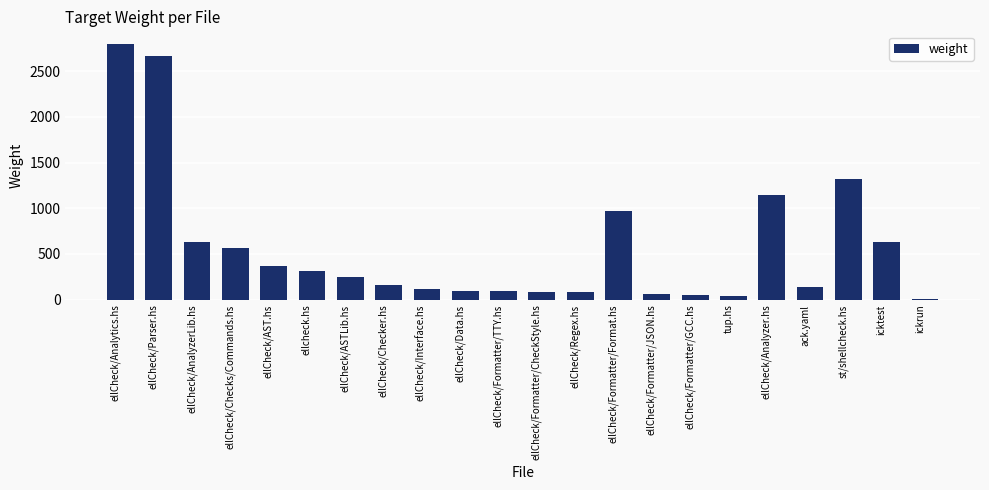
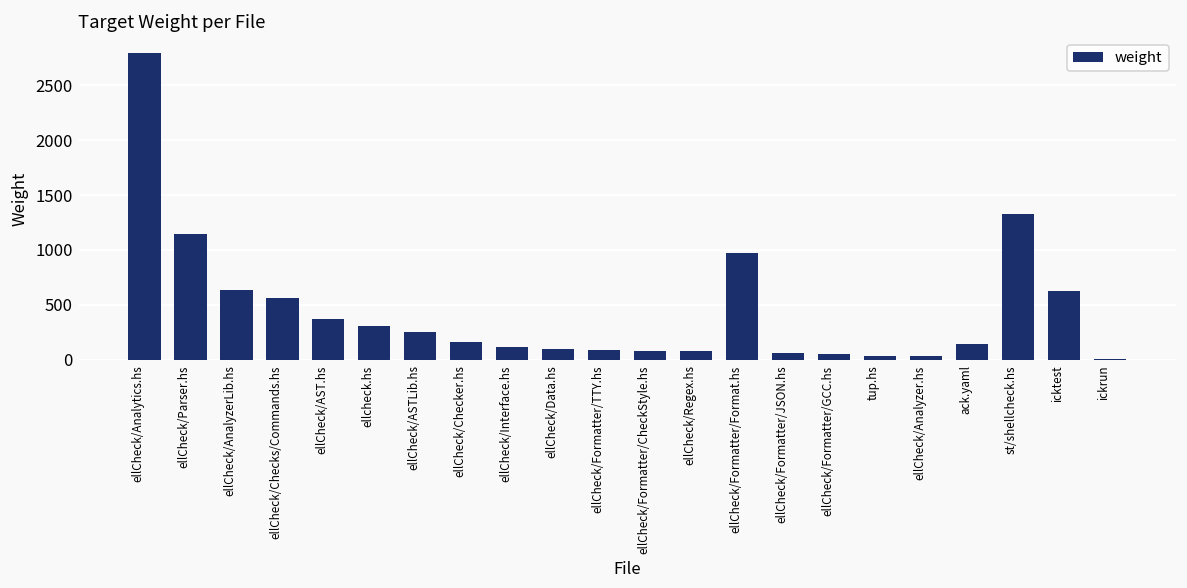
ellCheck/Parser.hs: 2700 -> 1100
ellCheck/Analyzer.hs: 1100 -> 0
